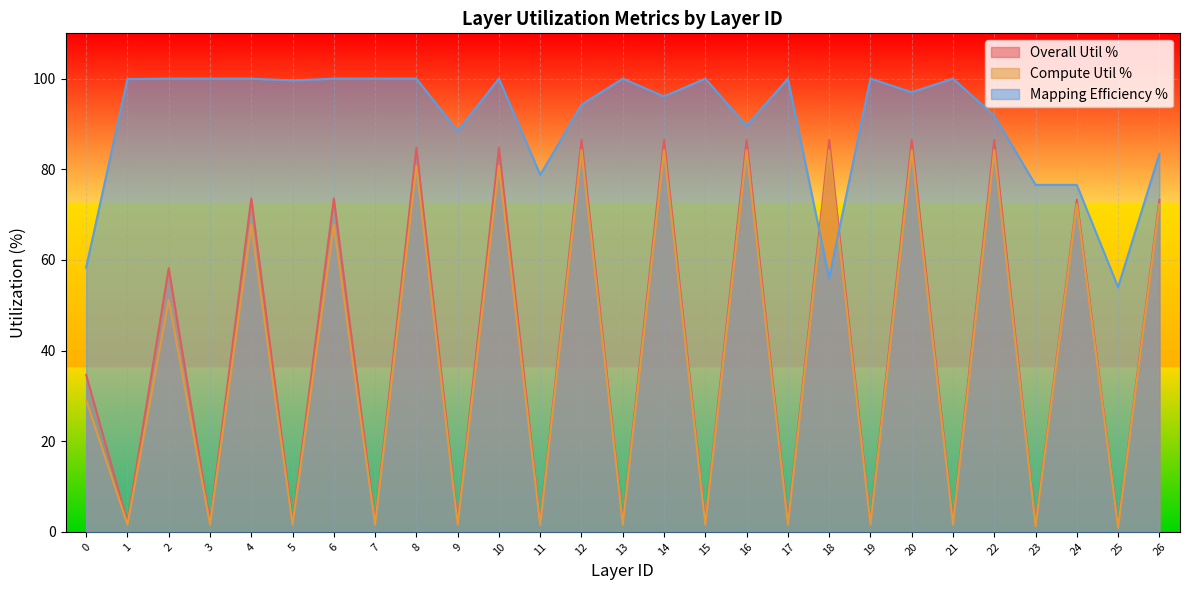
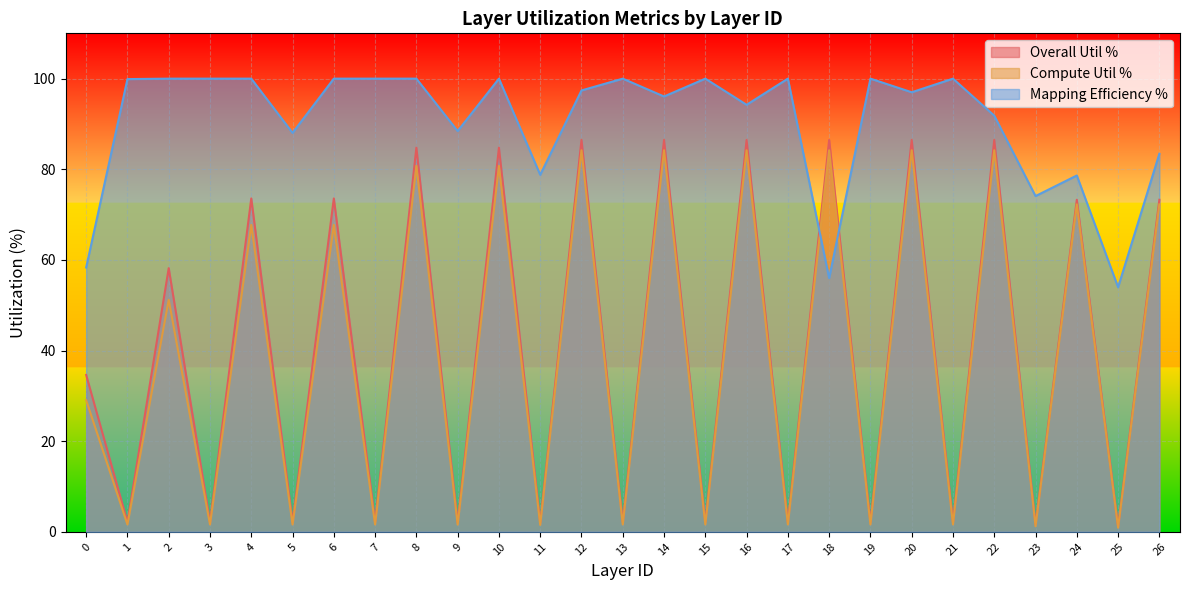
Mapping Efficiency %, 5: 100 -> 88
Mapping Efficiency %, 12: 94 -> 97
Mapping Efficiency %, 16: 90 -> 94
Mapping Efficiency %, 23: 77 -> 74
Mapping Efficiency %, 24: 77 -> 79
